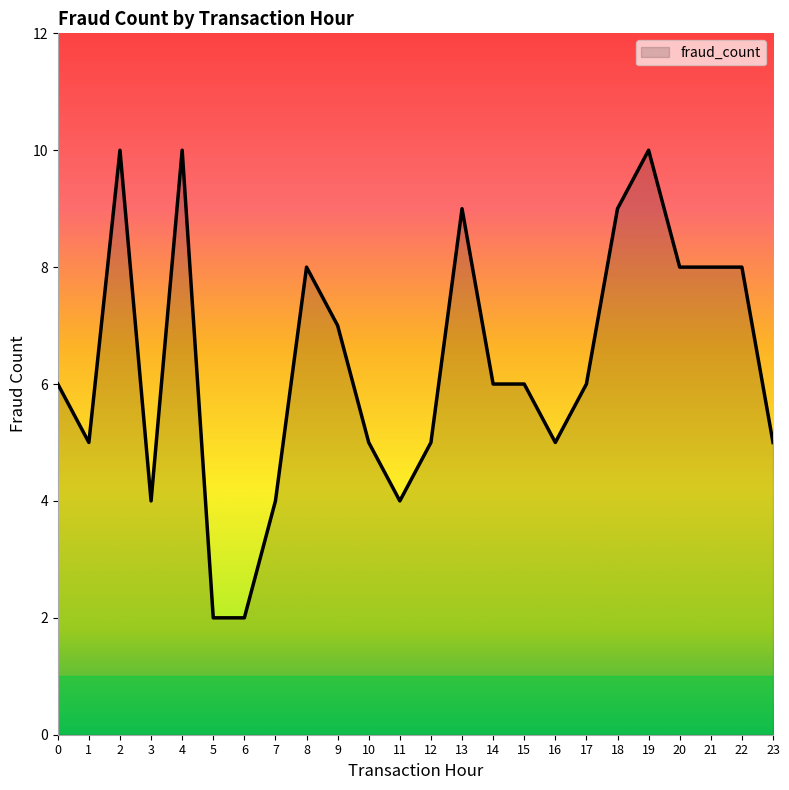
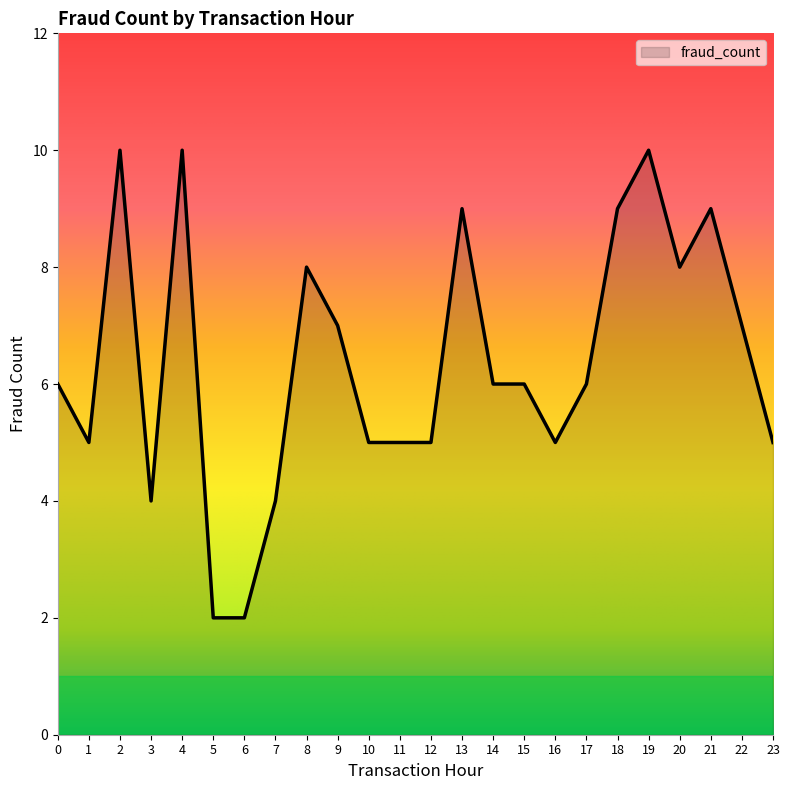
11: 4 -> 5
21: 8 -> 9
22: 8 -> 7
